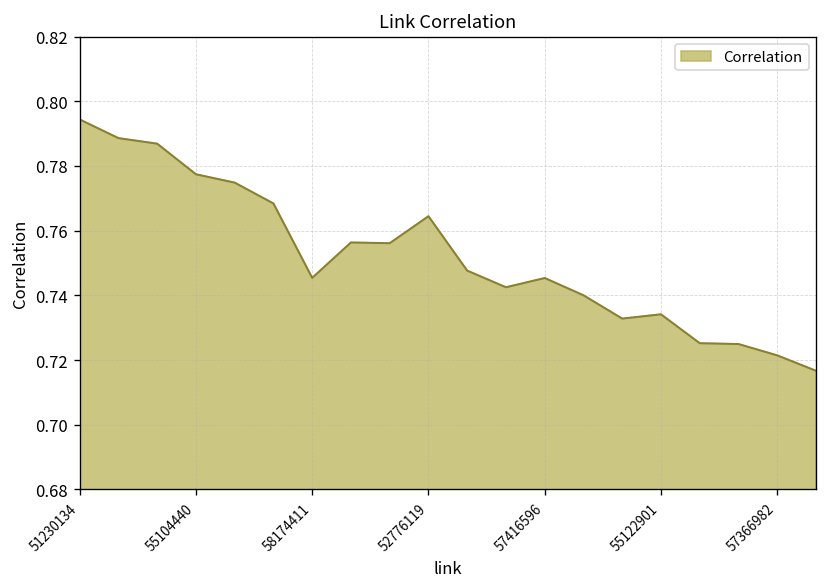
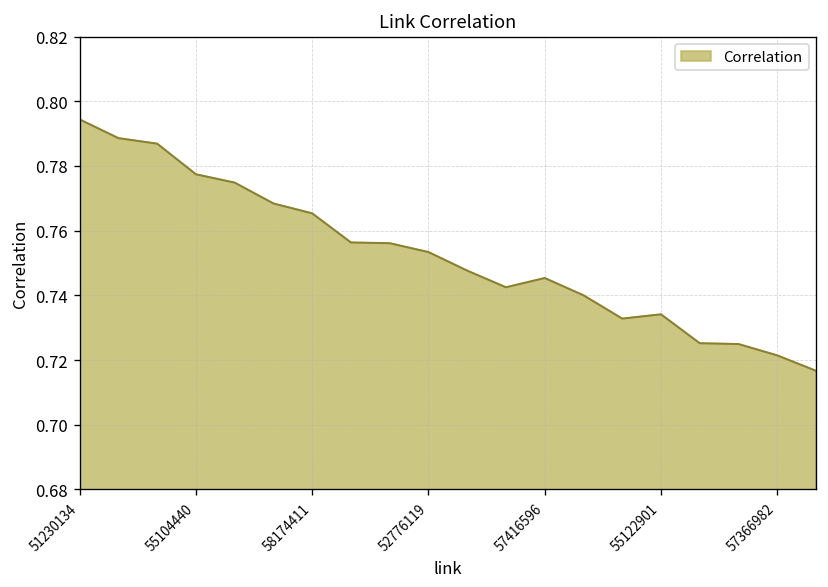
58174411: 0.745 -> 0.765
52776119: 0.764 -> 0.753
